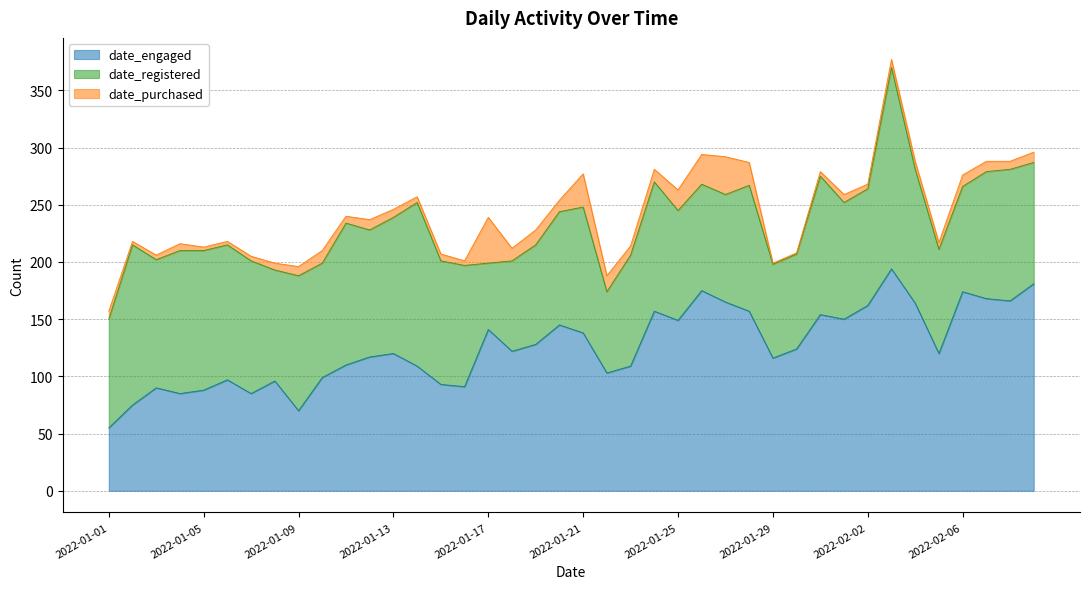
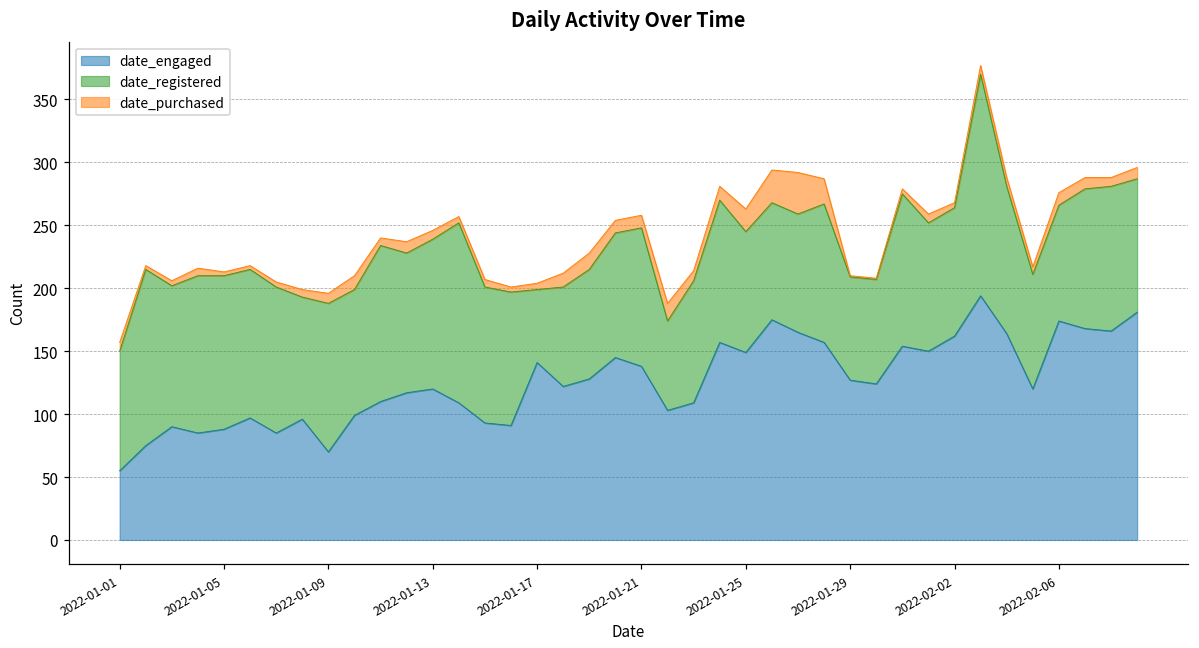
date_purchased, 2022-01-17: 40 -> 5
date_purchased, 2022-01-21: 29 -> 10
date_engaged, 2022-01-29: 116 -> 127
